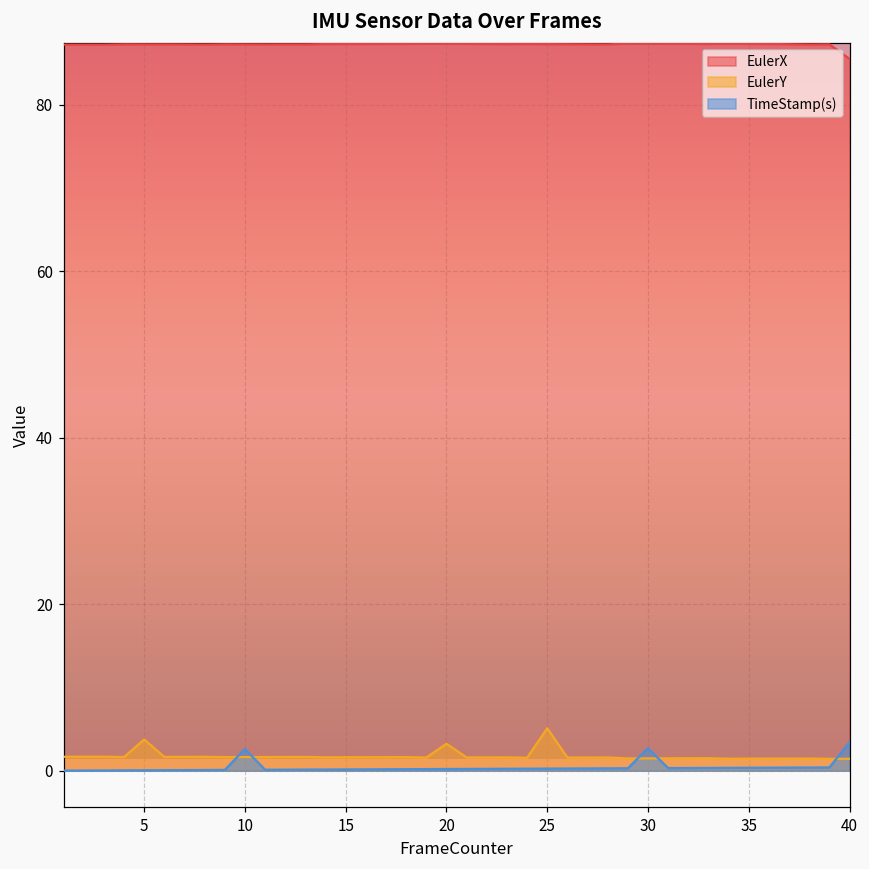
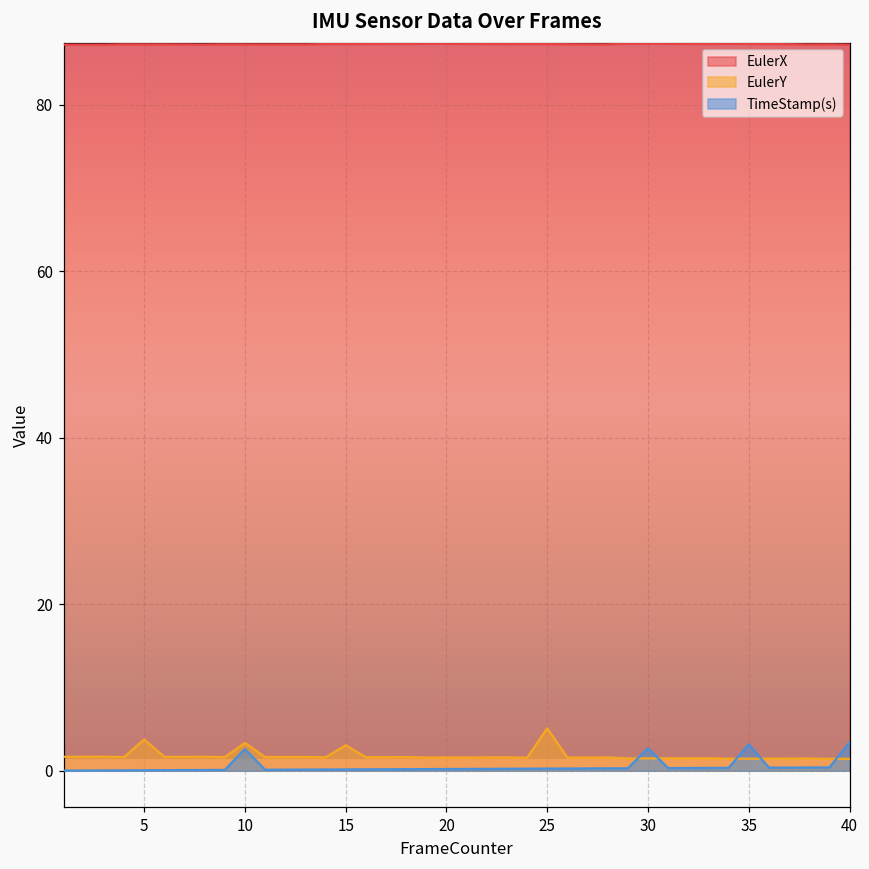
EulerY, 10: 2 -> 3
EulerY, 15: 2 -> 3
EulerY, 20: 3 -> 2
TimeStamp(s), 35: 0 -> 3
EulerX, 40: 86 -> 87
